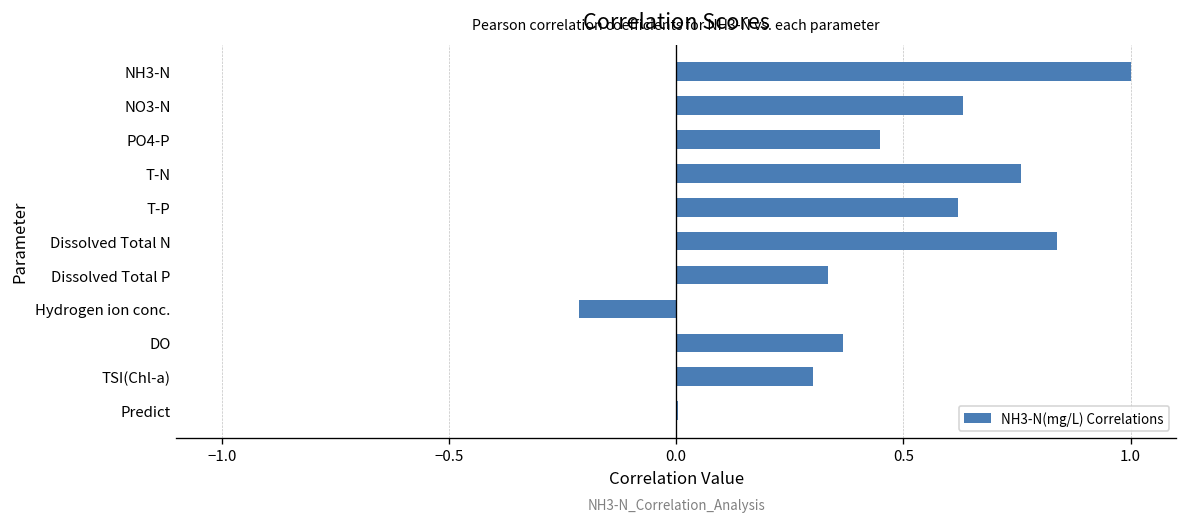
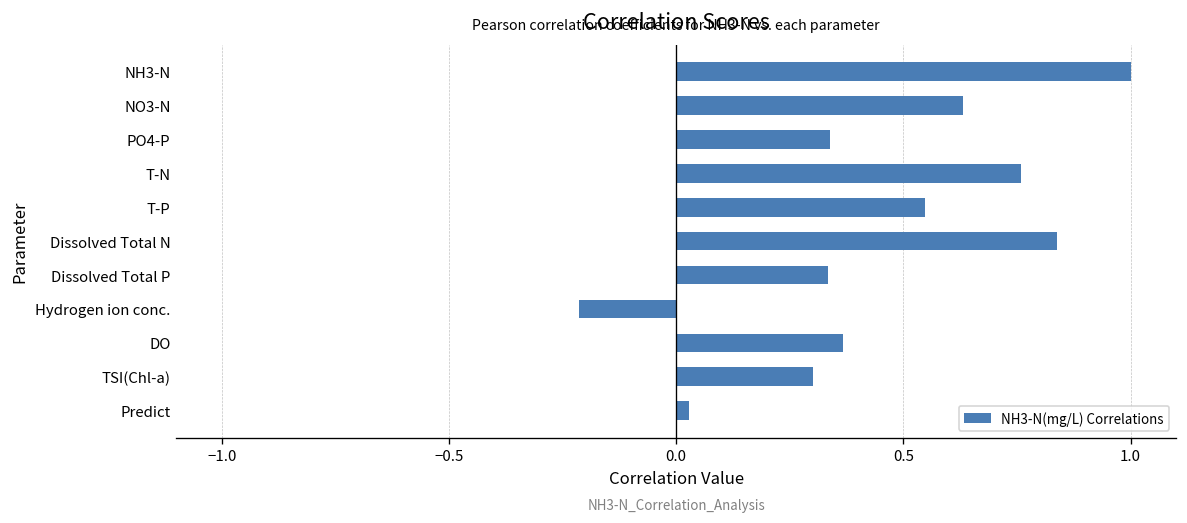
PO4-P: 0.45 -> 0.34
T-P: 0.62 -> 0.55
Predict: 0.00 -> 0.03
